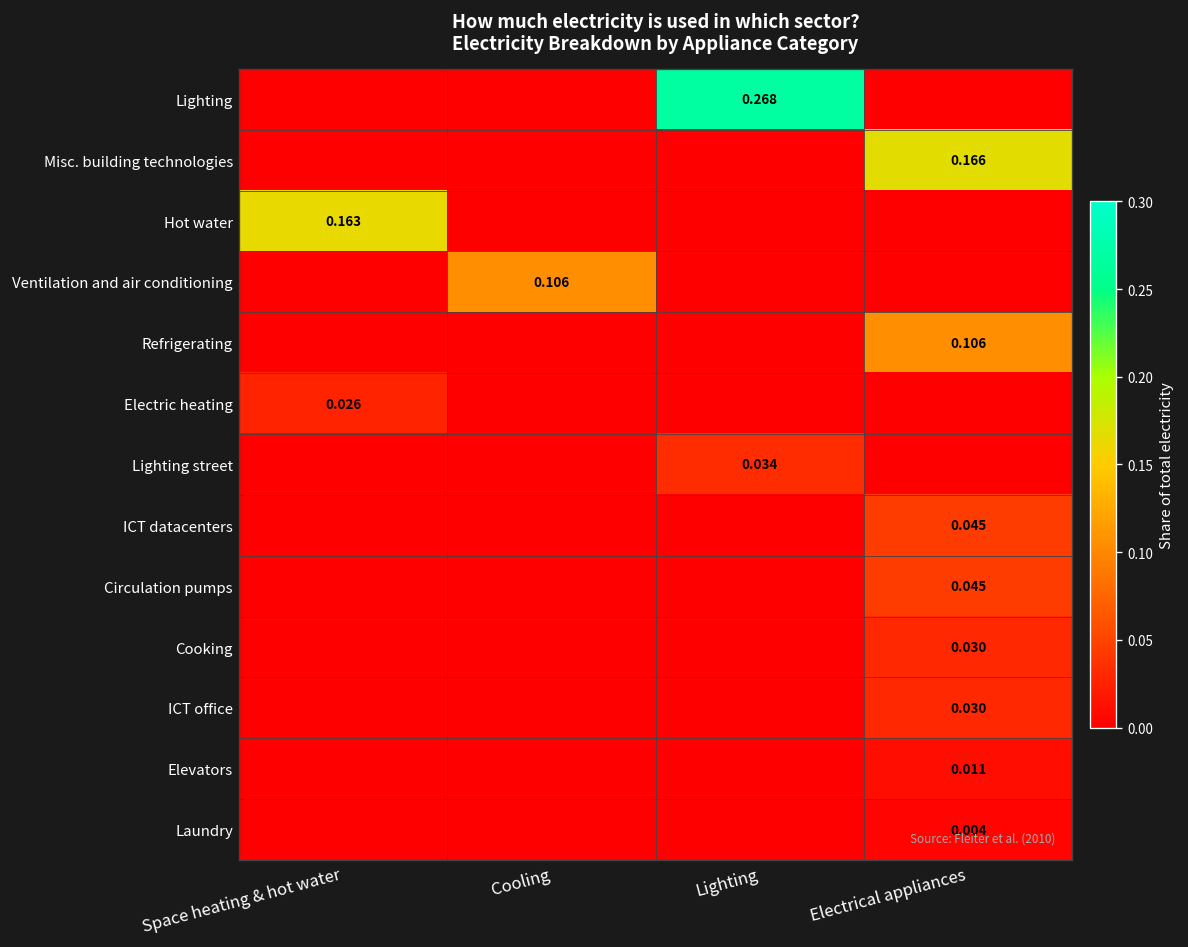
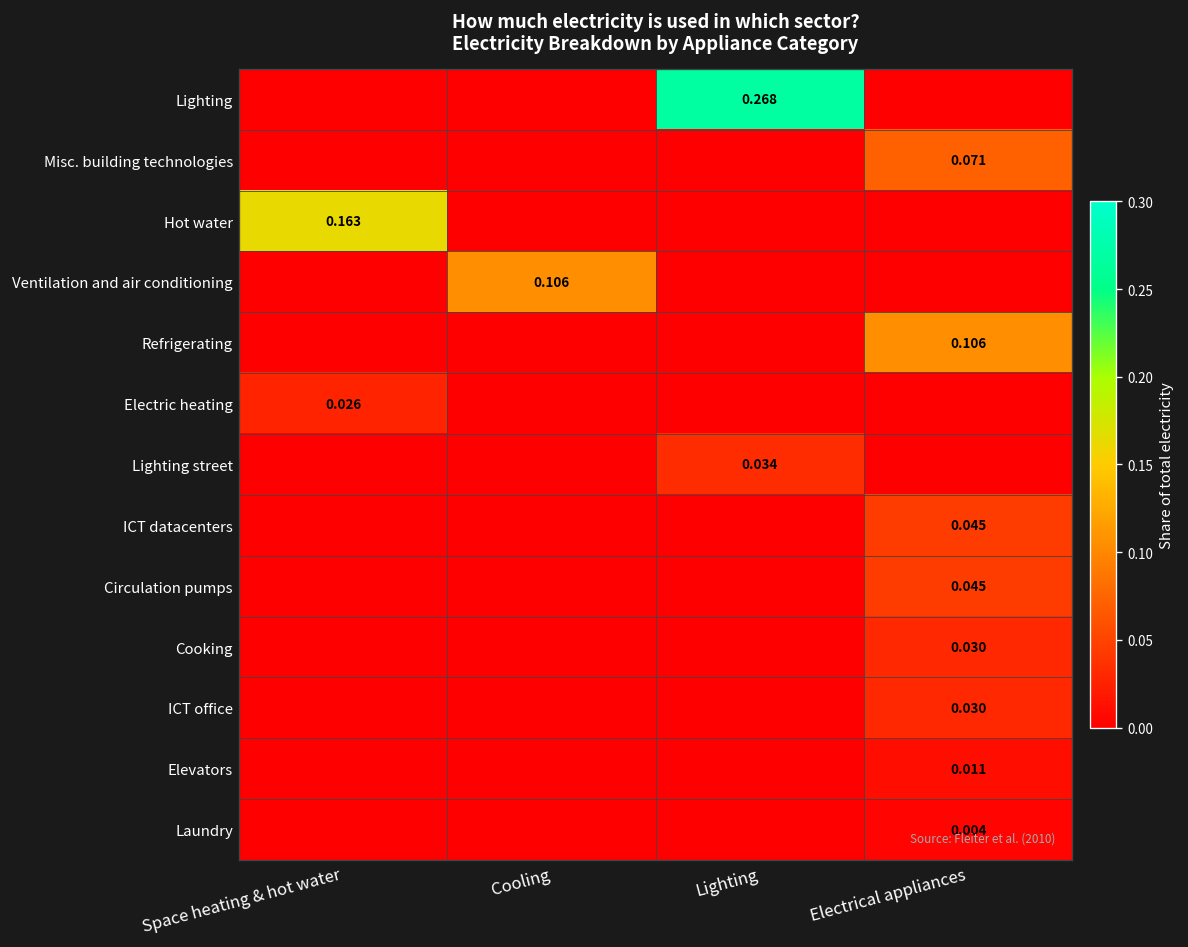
Misc. building technologies, Electrical appliances: 0.166 -> 0.071
